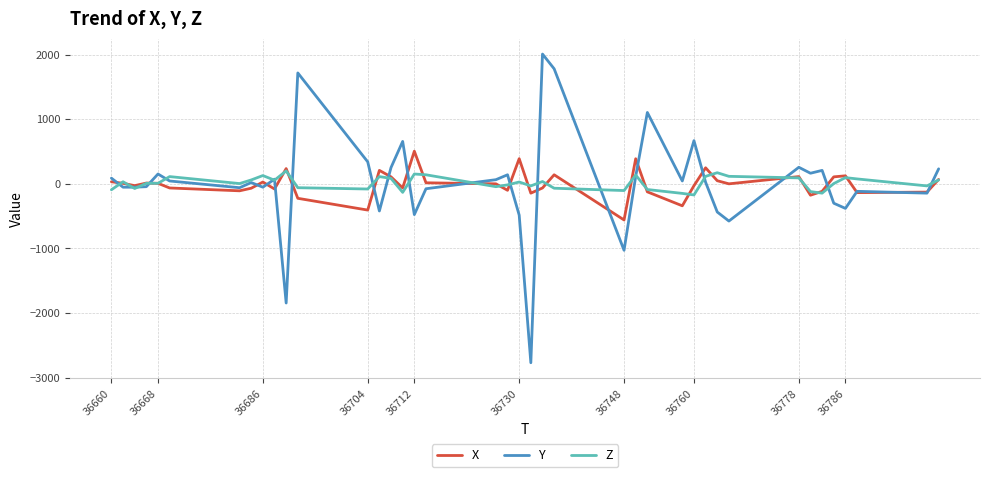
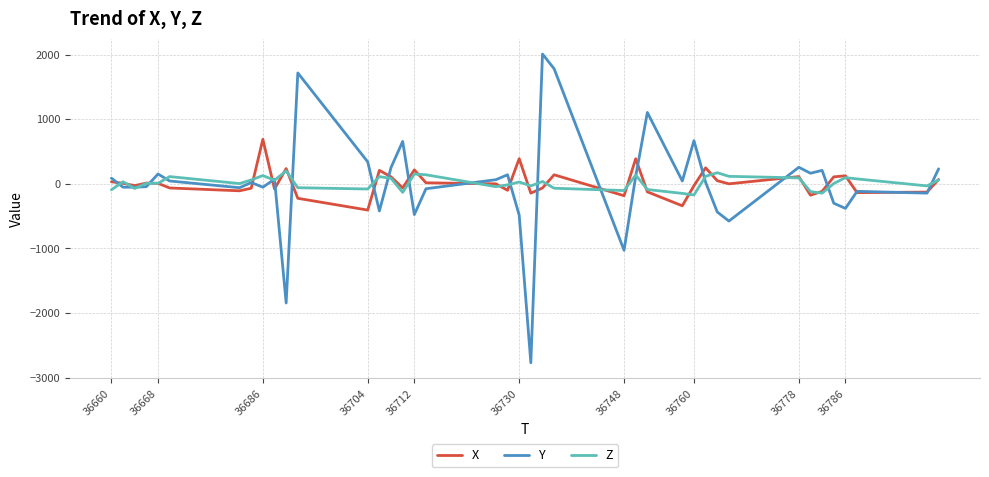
X, 36686: 0 -> 700
X, 36712: 500 -> 200
X, 36748: -600 -> -200
